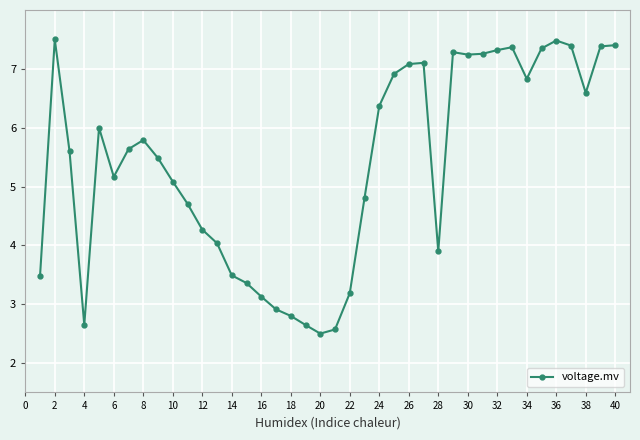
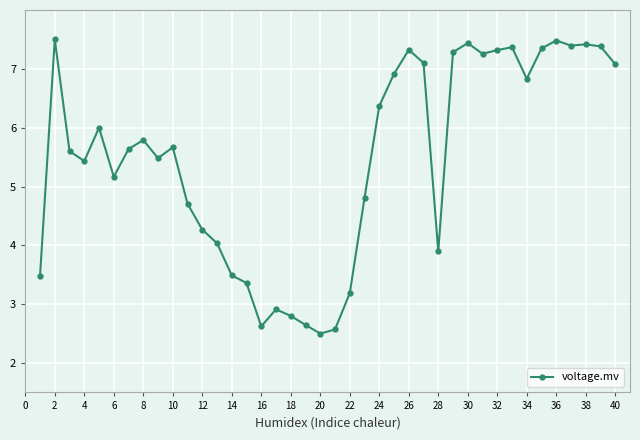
4: 2.6 -> 5.4
10: 5.1 -> 5.7
16: 3.1 -> 2.6
26: 7.1 -> 7.3
30: 7.2 -> 7.4
38: 6.6 -> 7.4
40: 7.4 -> 7.1
